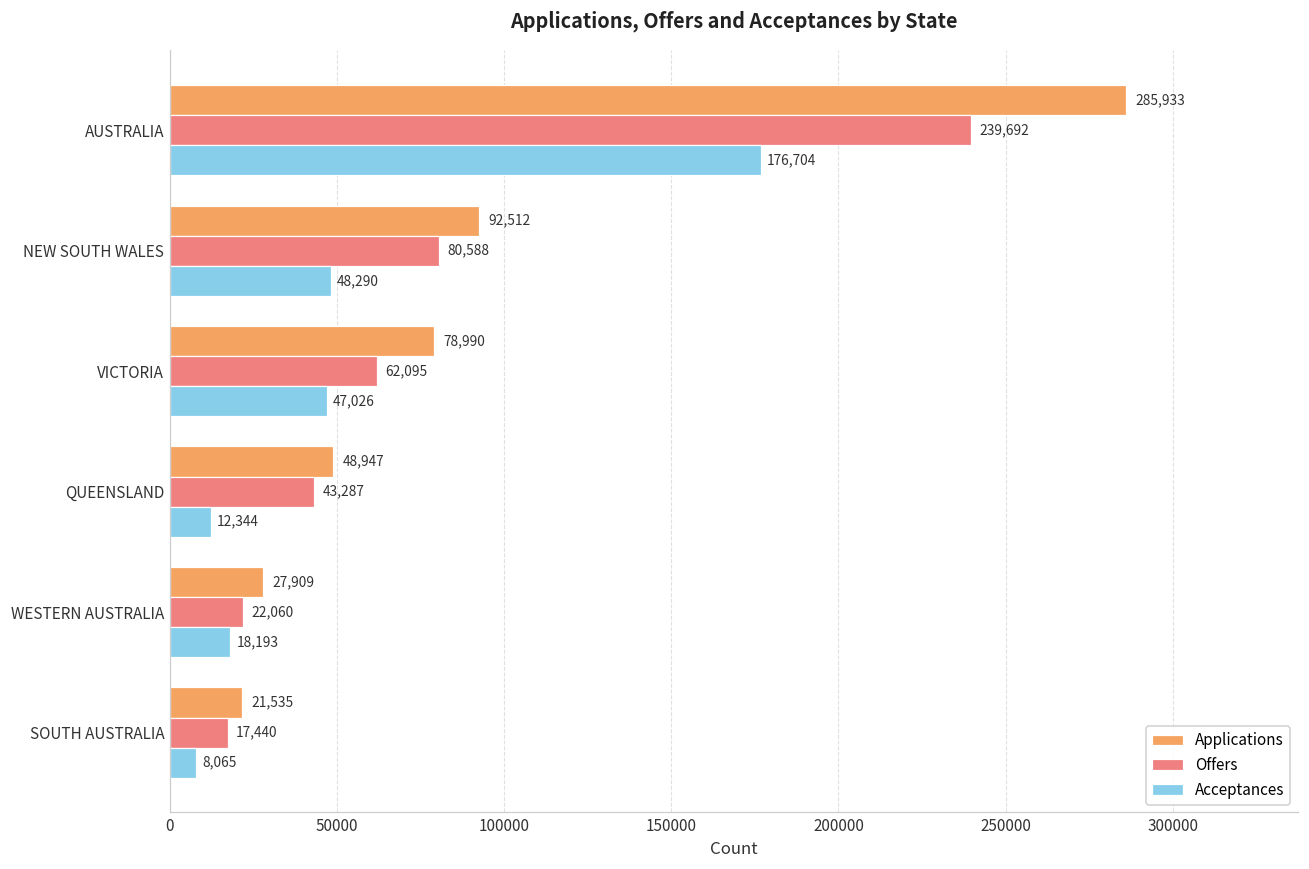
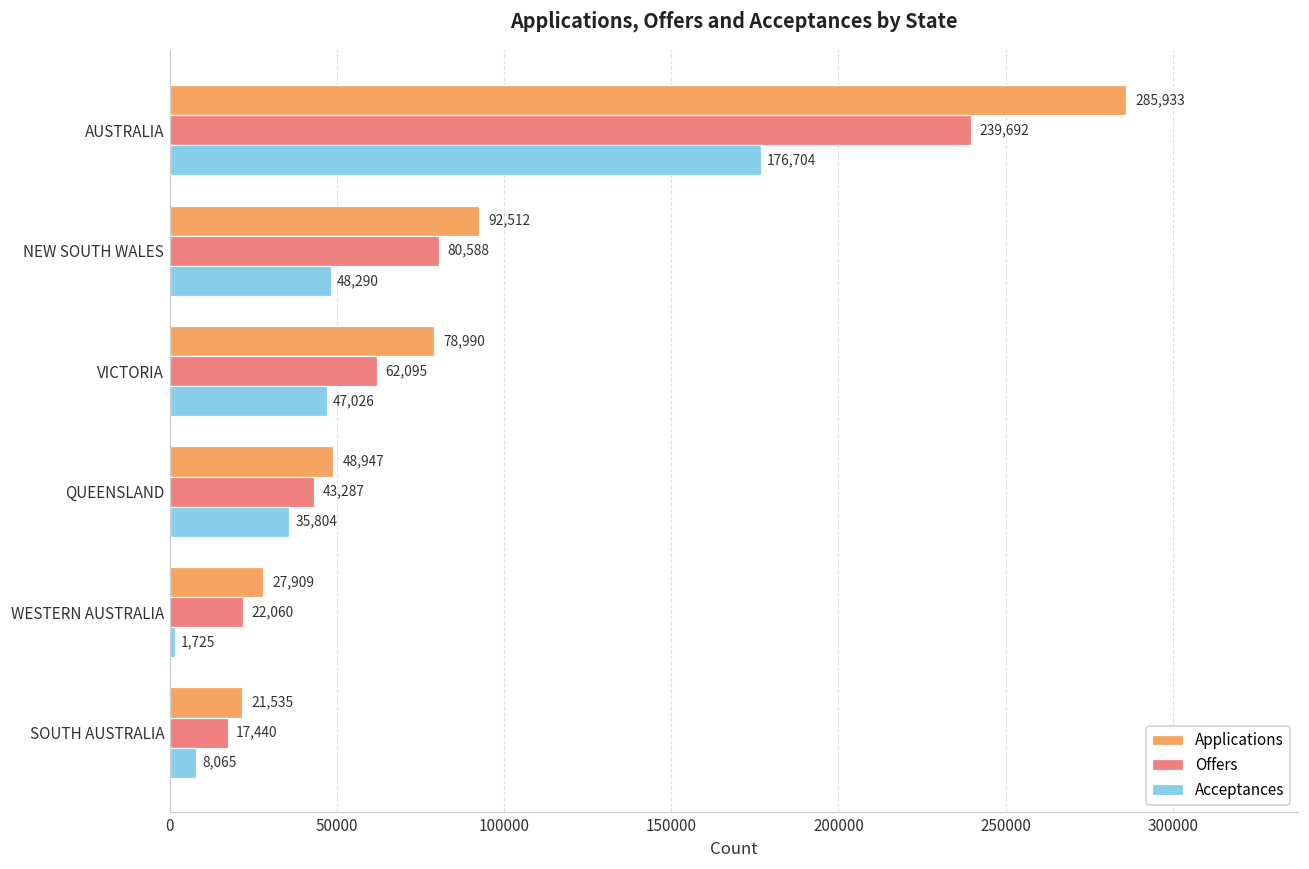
Acceptances, QUEENSLAND: 12,344 -> 35,804
Acceptances, WESTERN AUSTRALIA: 18,193 -> 1,725
